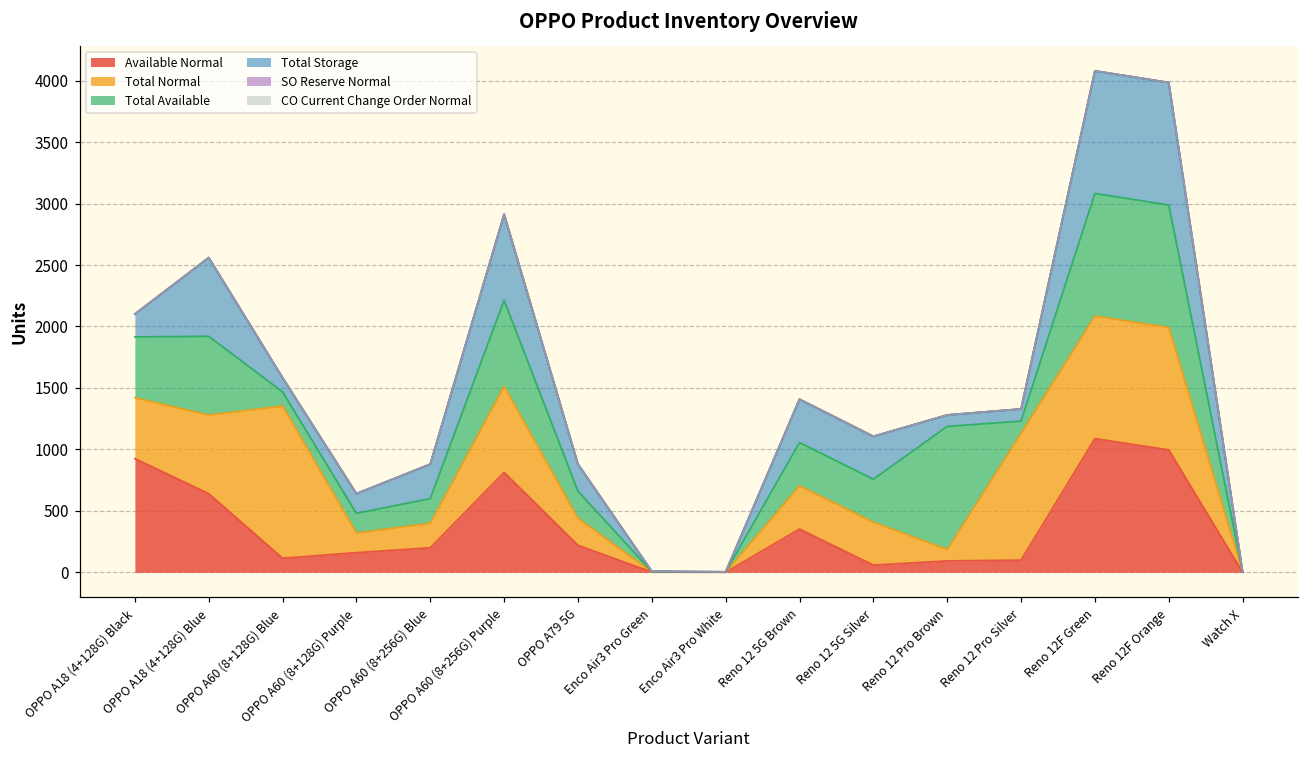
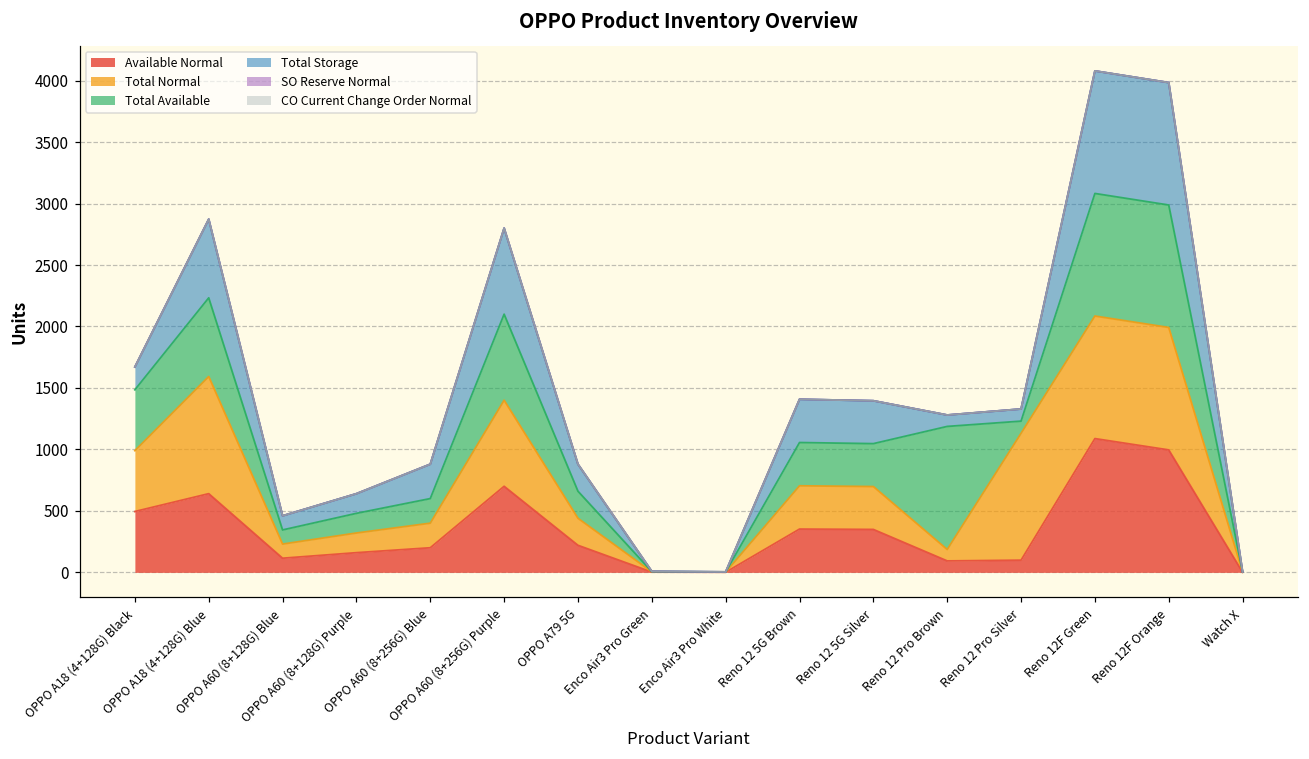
Available Normal, OPPO A18 (4+128G) Black: 930 -> 500
Total Normal, OPPO A18 (4+128G) Blue: 640 -> 950
Total Normal, OPPO A60 (8+128G) Blue: 1240 -> 120
Available Normal, OPPO A60 (8+256G) Purple: 810 -> 700
Available Normal, Reno 12 5G Silver: 60 -> 350
